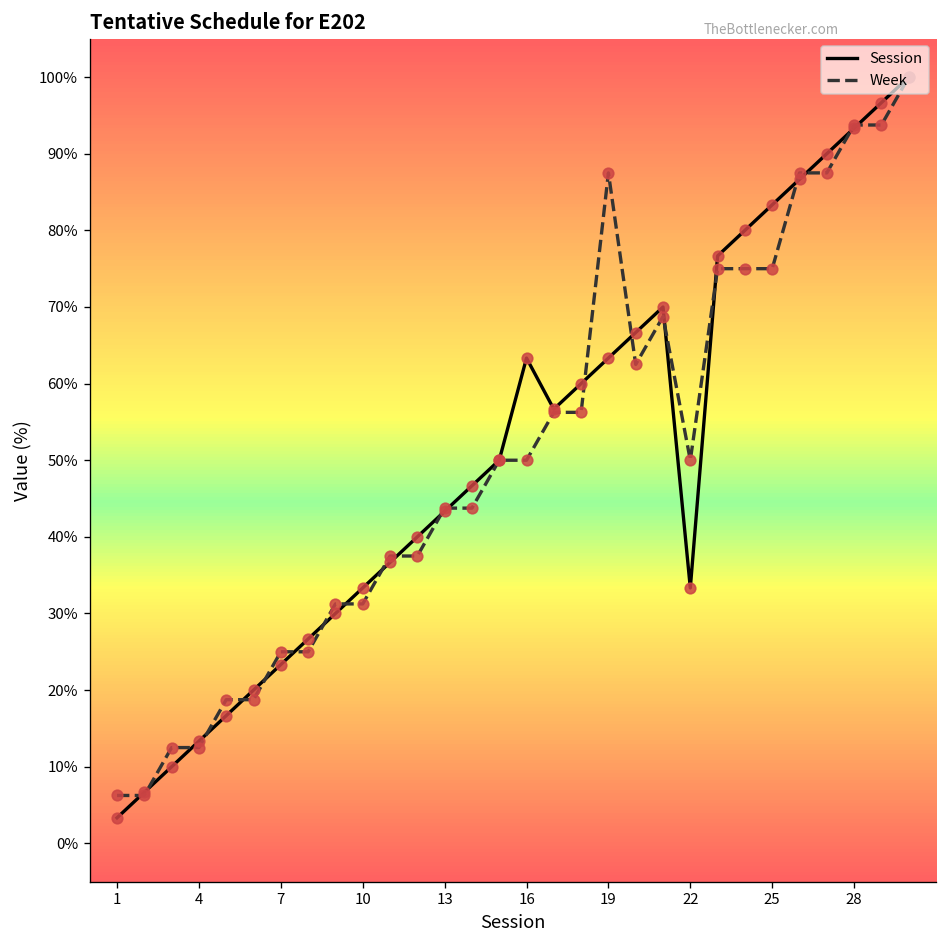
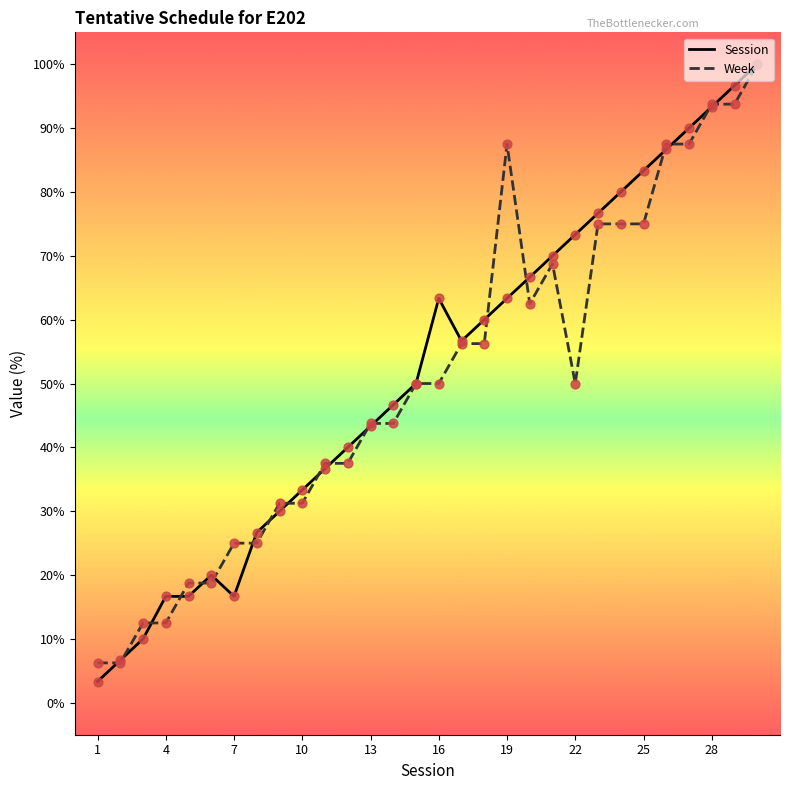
Session, 4: 13% -> 17%
Session, 7: 23% -> 17%
Session, 22: 33% -> 73%
